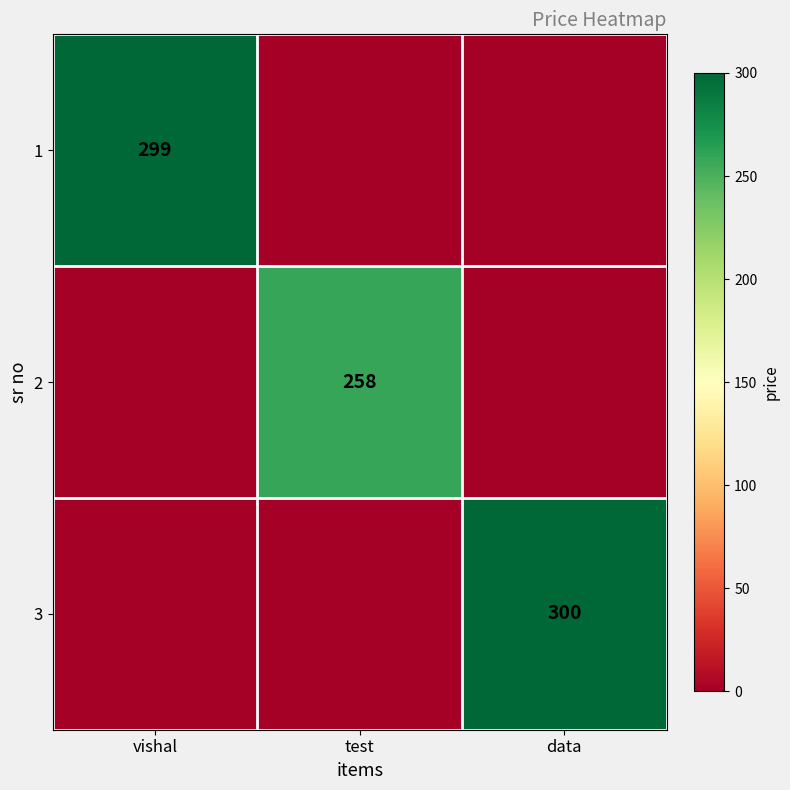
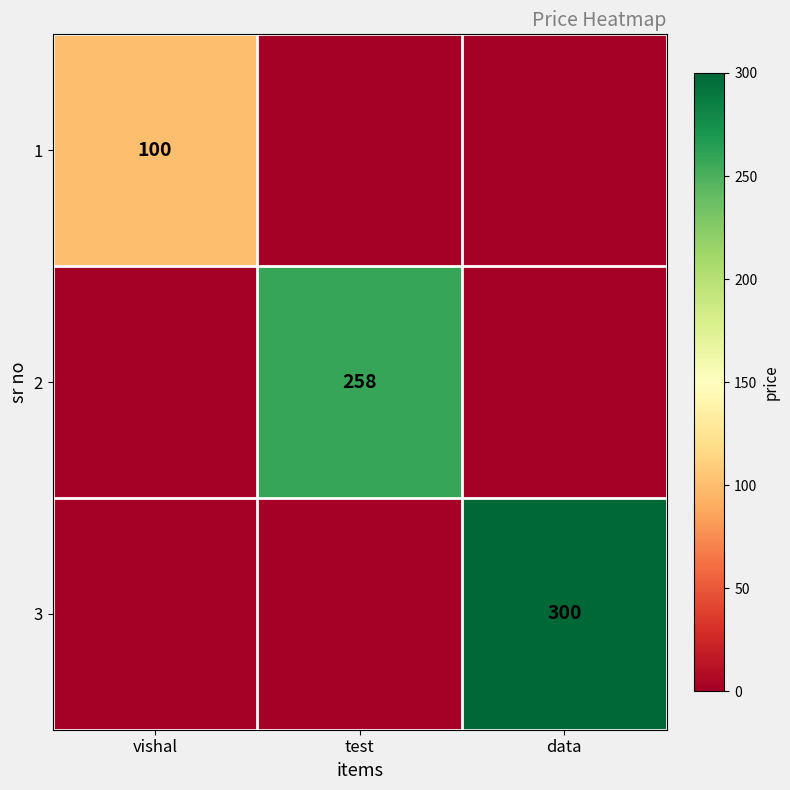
1, vishal: 299 -> 100
